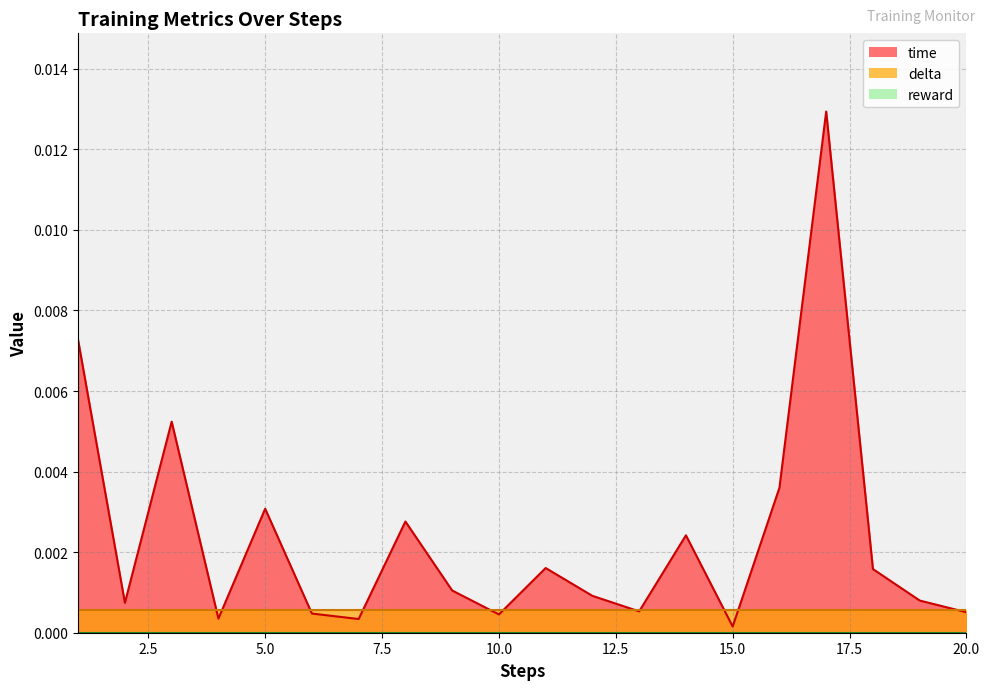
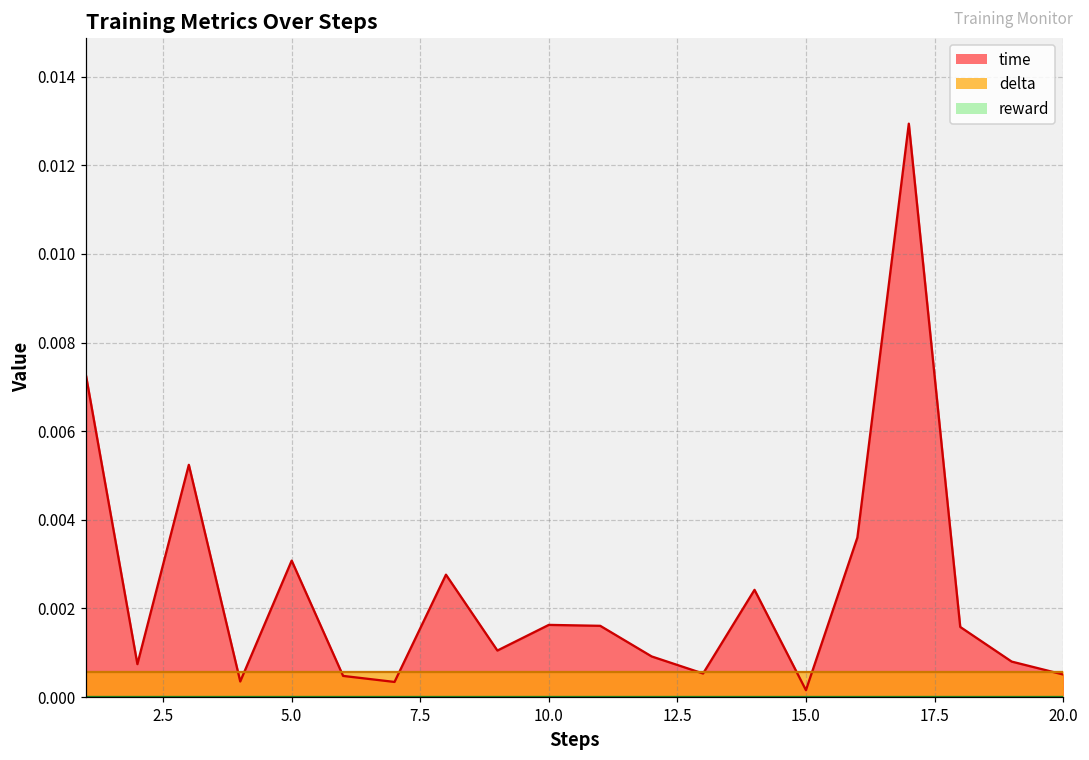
time, 10.0: 0.0005 -> 0.0016
